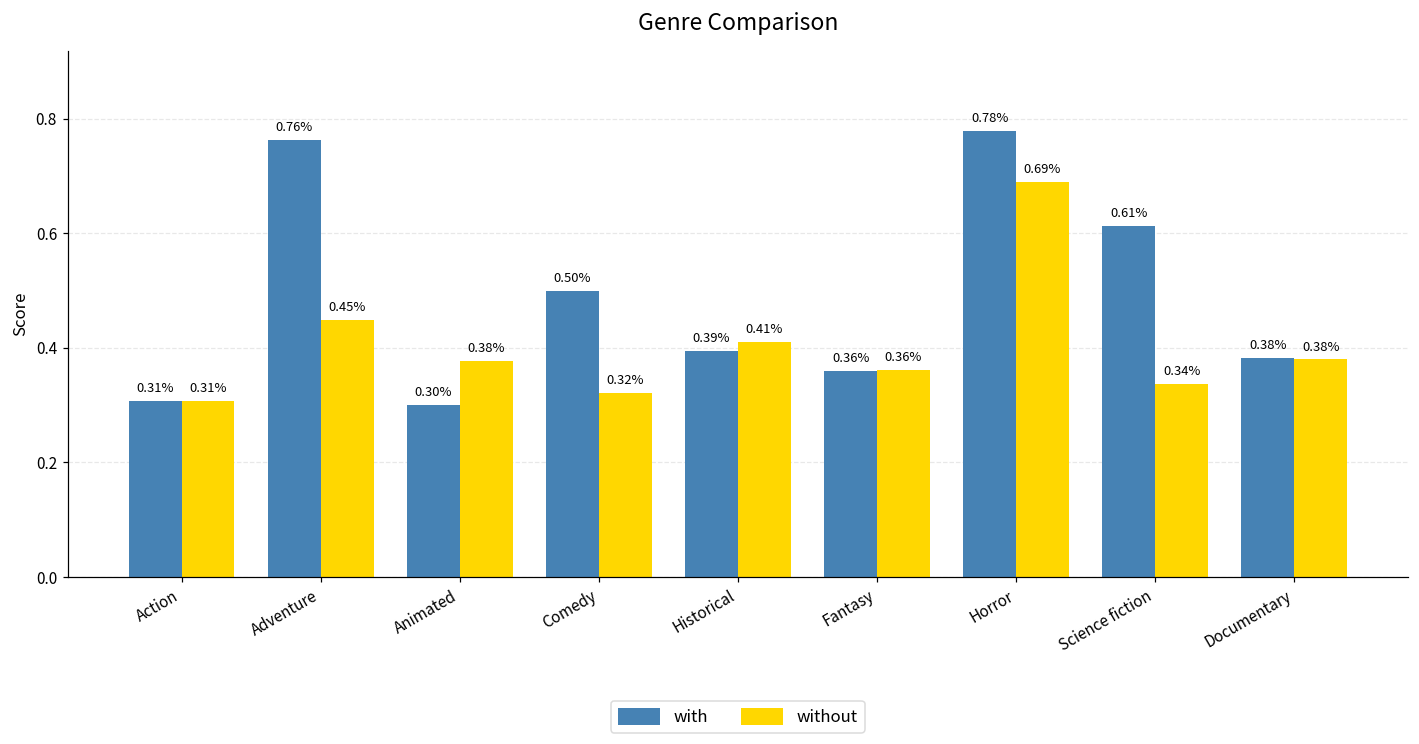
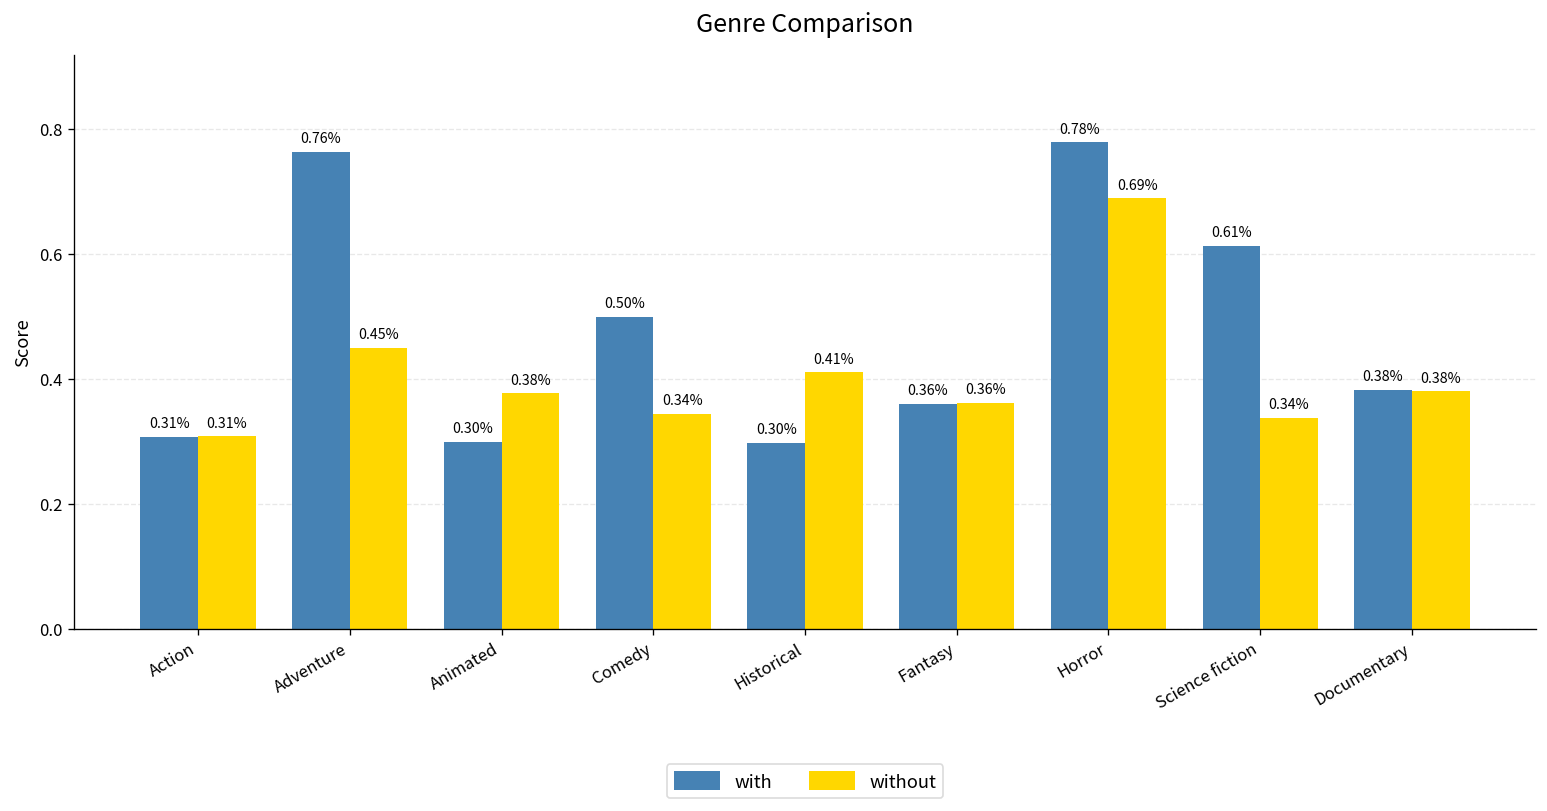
without, Comedy: 0.32% -> 0.34%
with, Historical: 0.39% -> 0.30%
